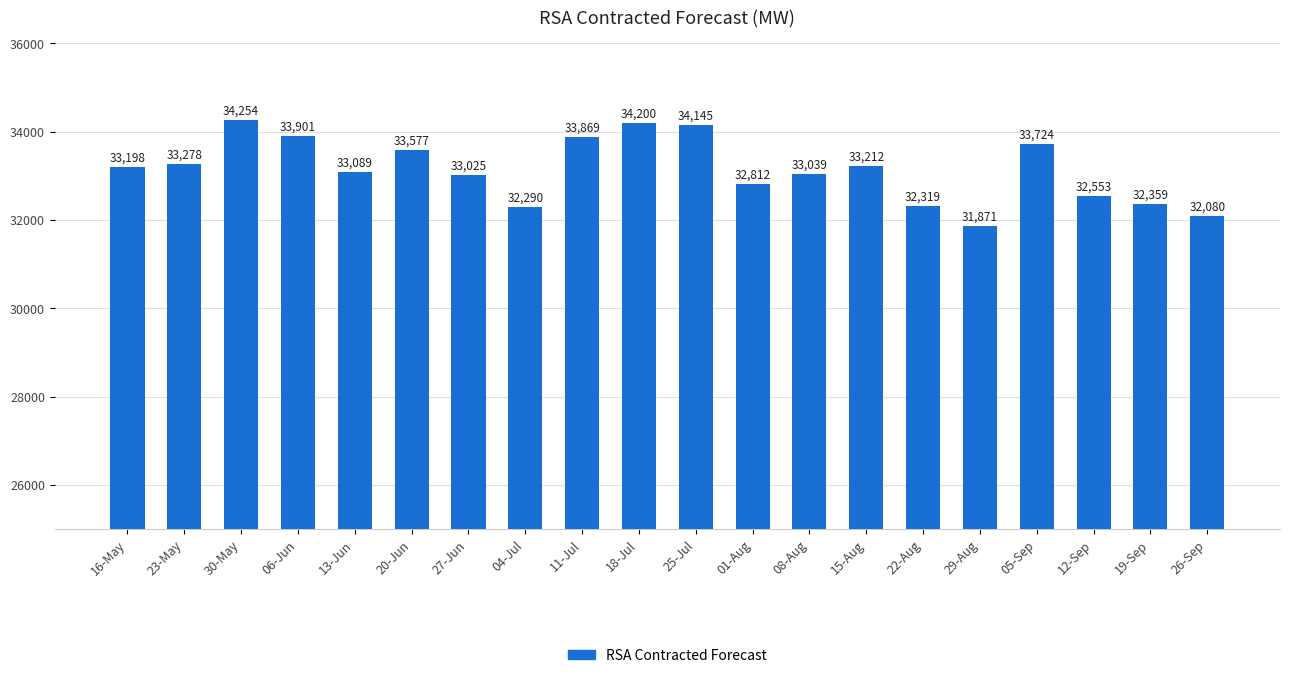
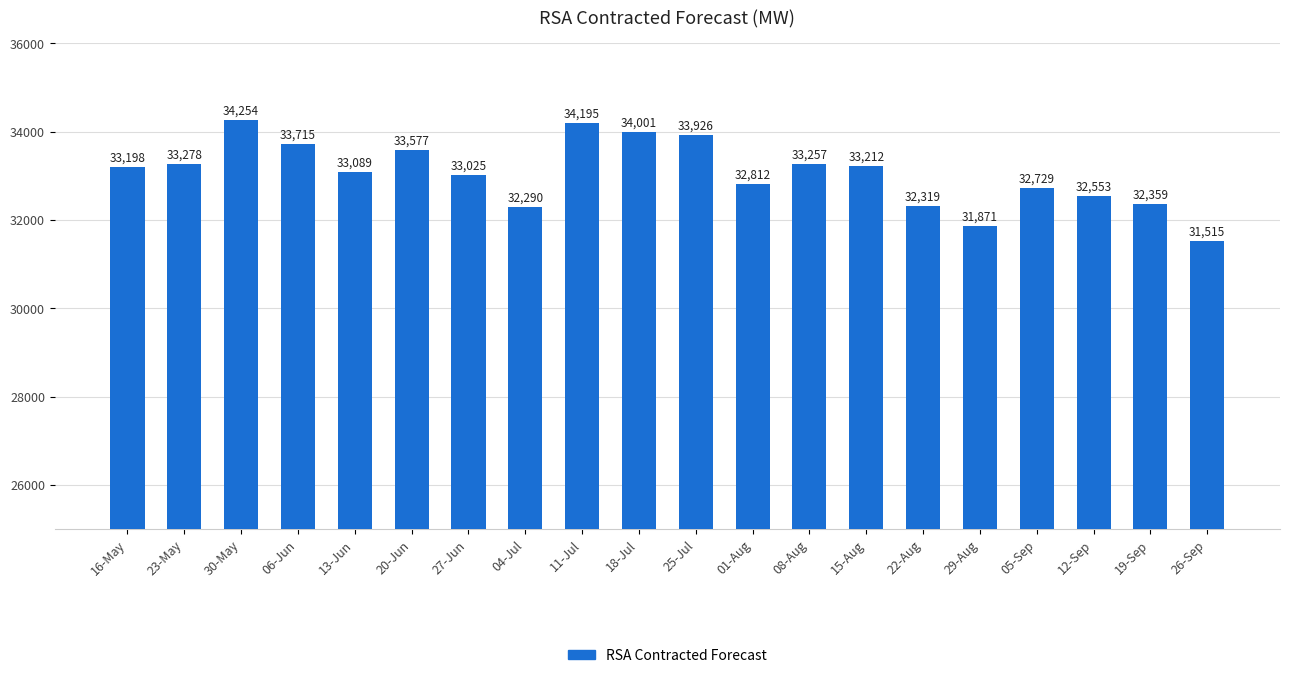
06-Jun: 33,901 -> 33,715
11-Jul: 33,869 -> 34,195
18-Jul: 34,200 -> 34,001
25-Jul: 34,145 -> 33,926
08-Aug: 33,039 -> 33,257
05-Sep: 33,724 -> 32,729
26-Sep: 32,080 -> 31,515
